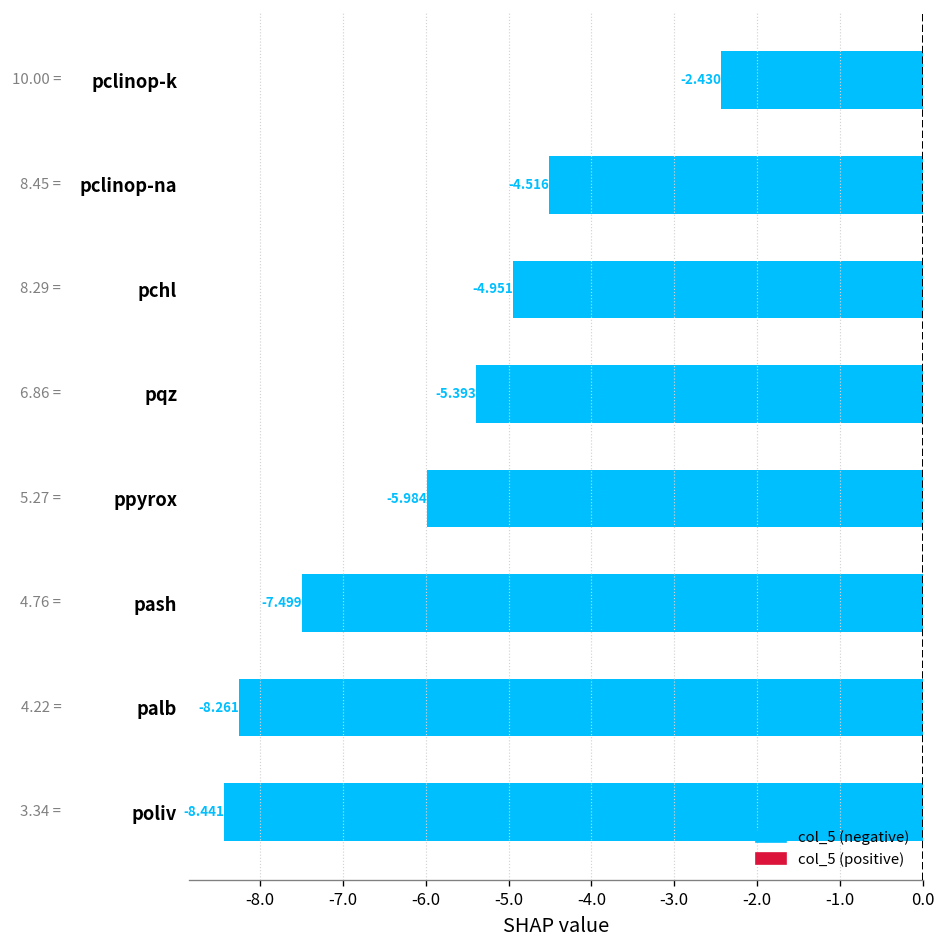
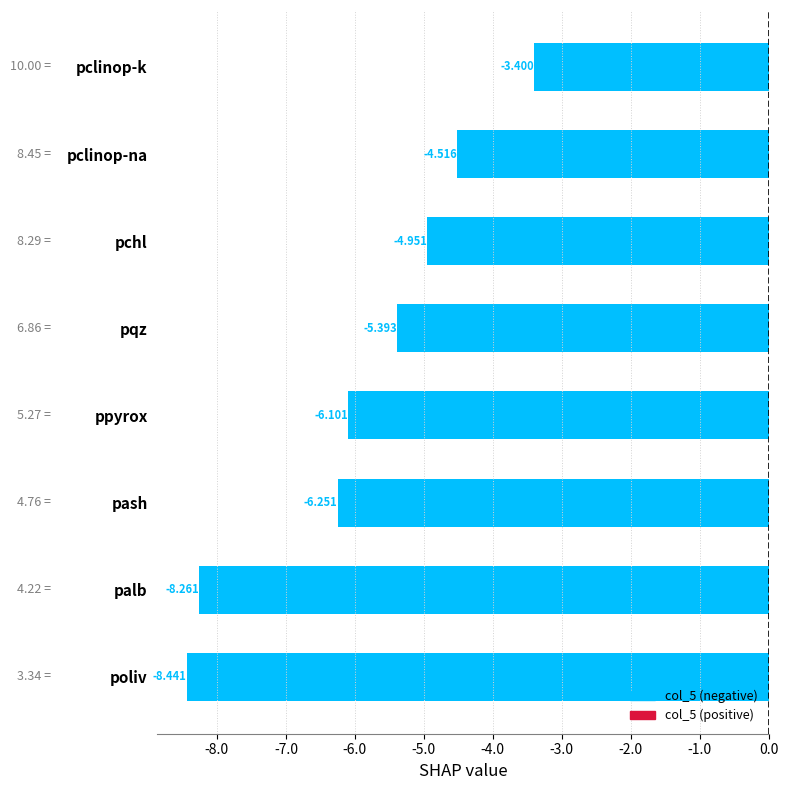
pclinop-k: -2.430 -> -3.400
ppyrox: -5.984 -> -6.101
pash: -7.499 -> -6.251
